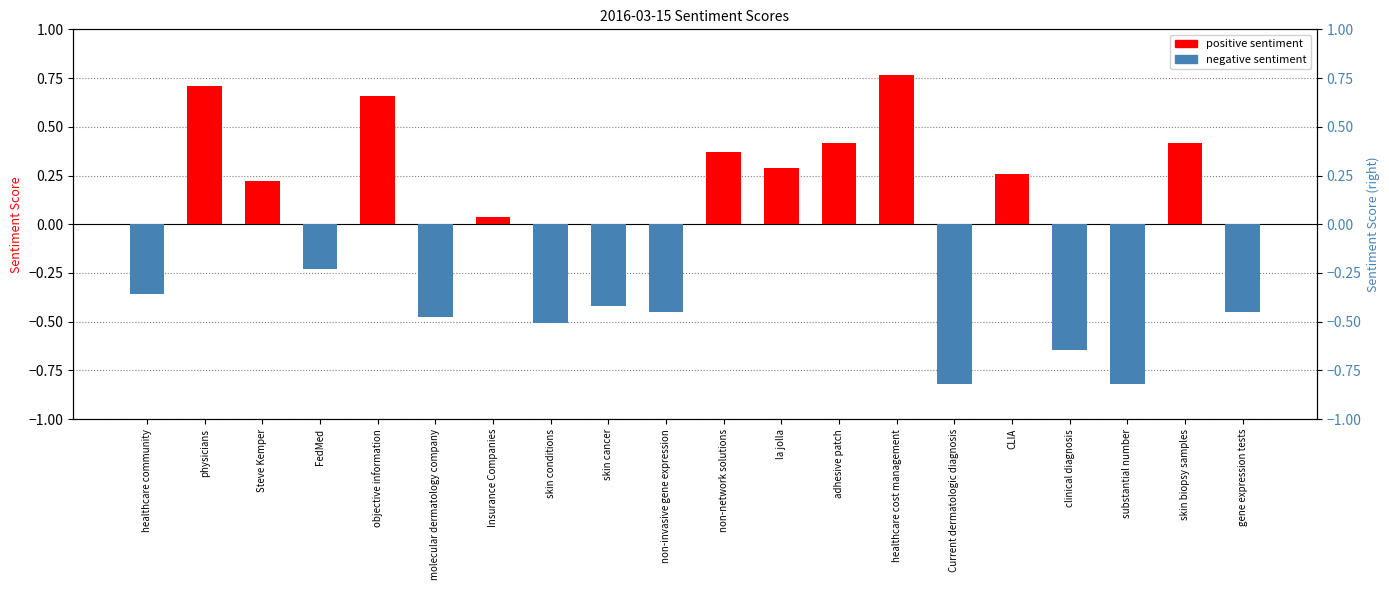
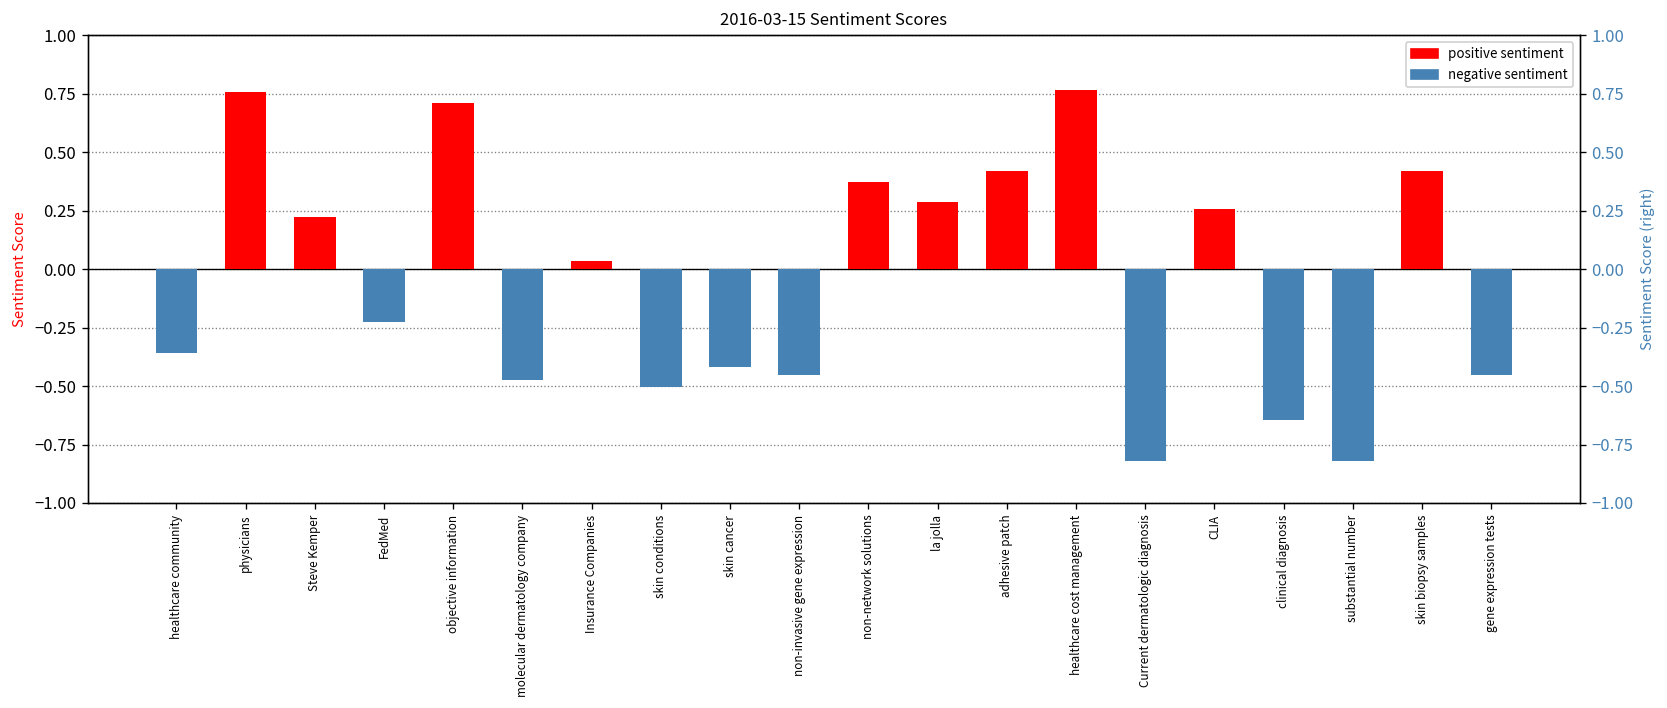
physicians: 0.71 -> 0.76
objective information: 0.66 -> 0.71
